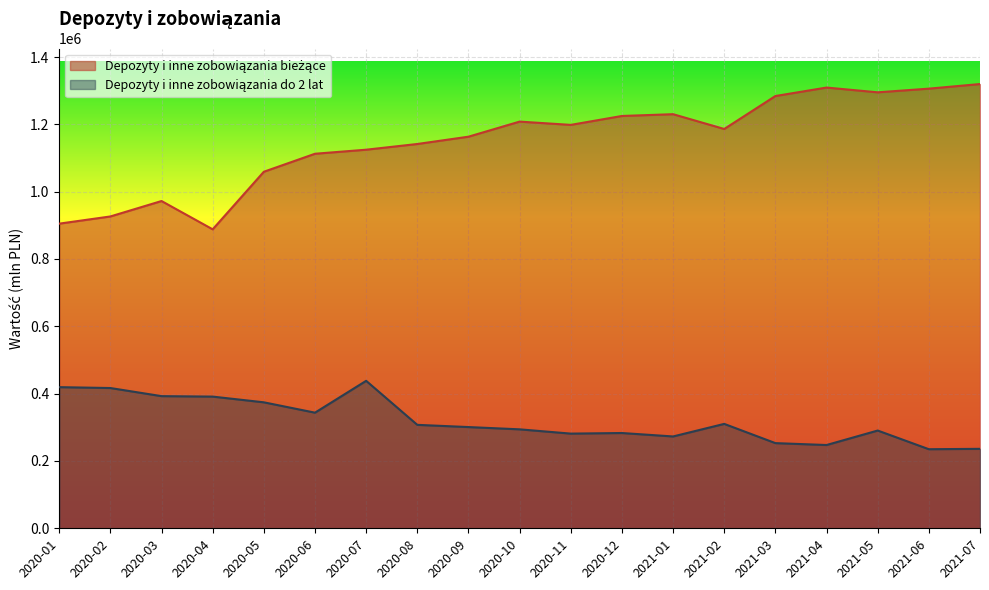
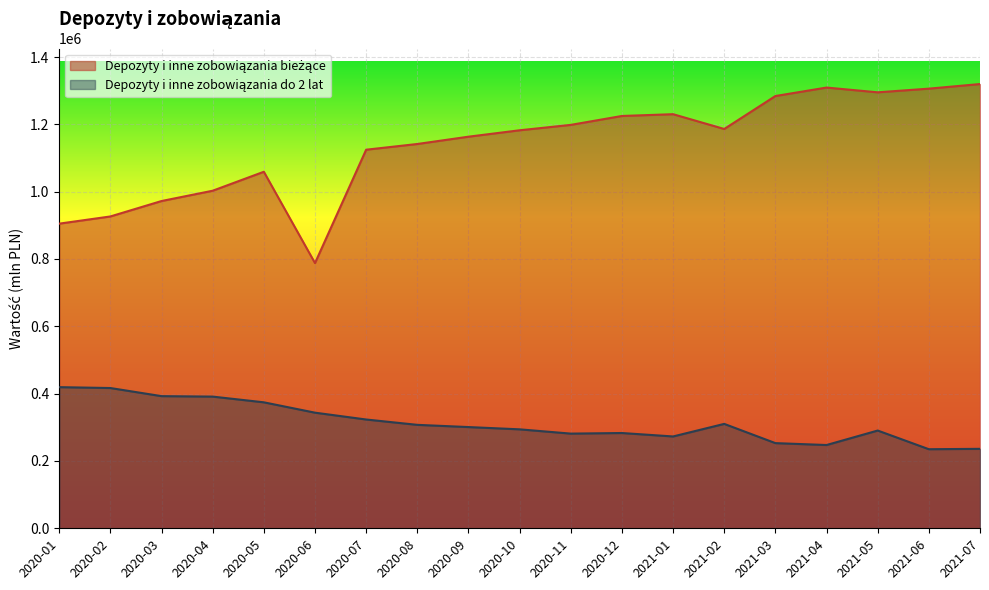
Depozyty i inne zobowiązania bieżące, 2020-04: 890000 -> 1000000
Depozyty i inne zobowiązania bieżące, 2020-06: 1110000 -> 790000
Depozyty i inne zobowiązania do 2 lat, 2020-07: 440000 -> 320000
Depozyty i inne zobowiązania bieżące, 2020-10: 1210000 -> 1180000
